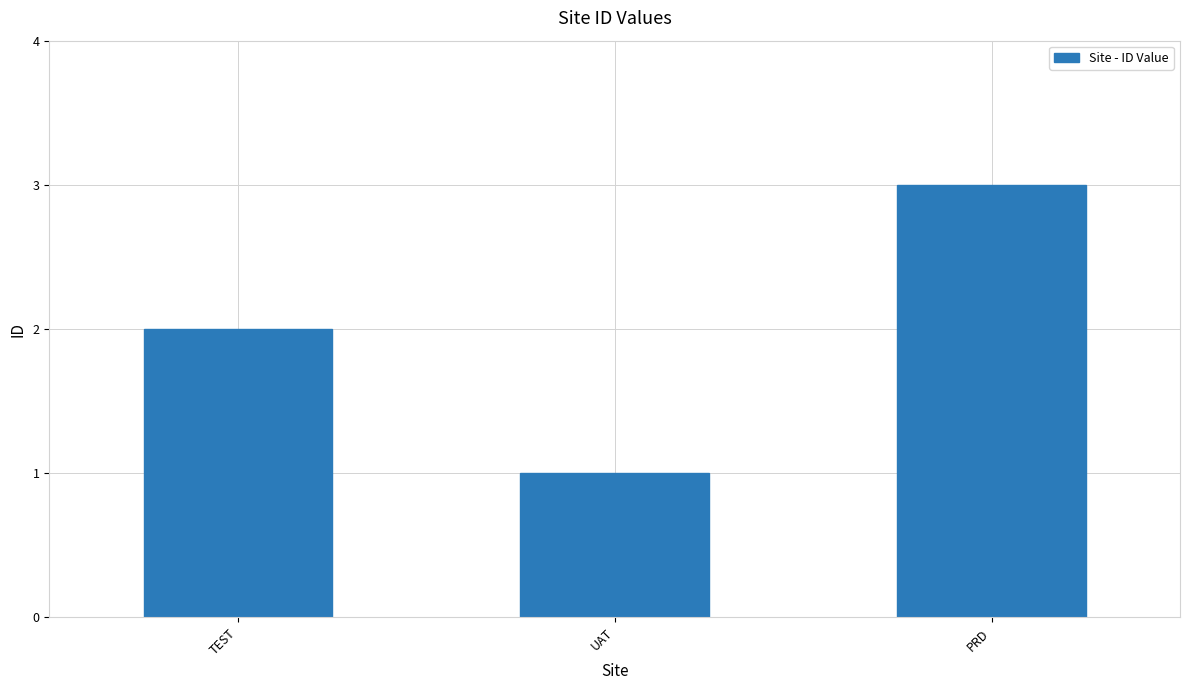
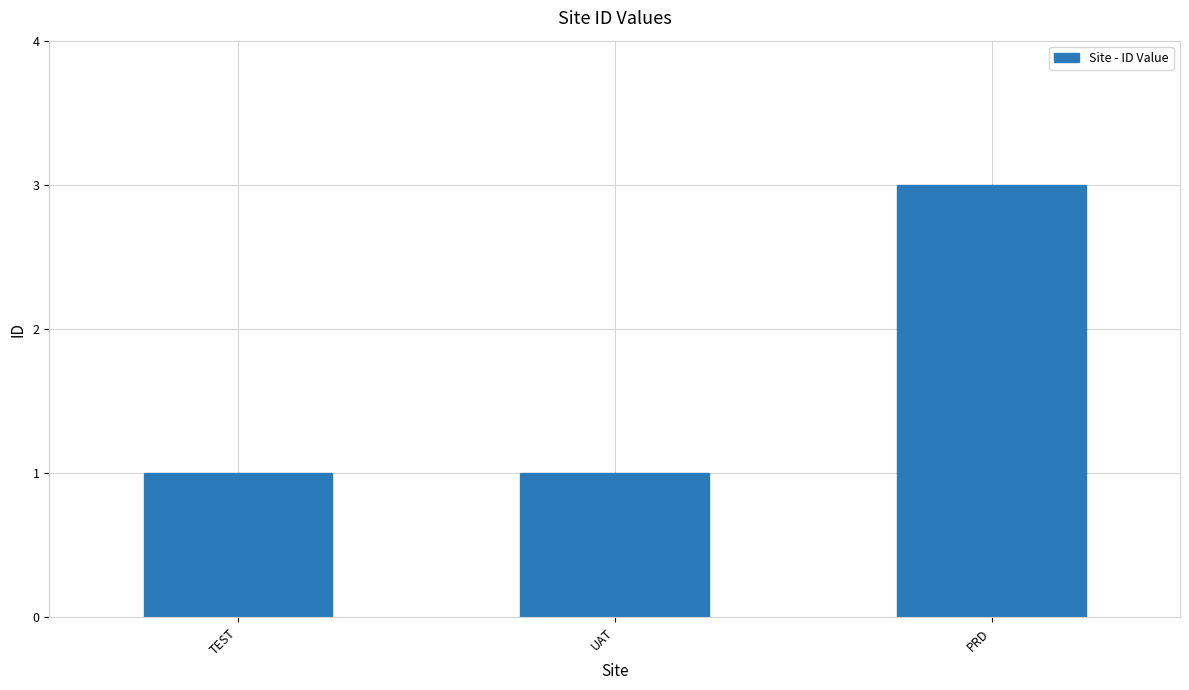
TEST: 2 -> 1
